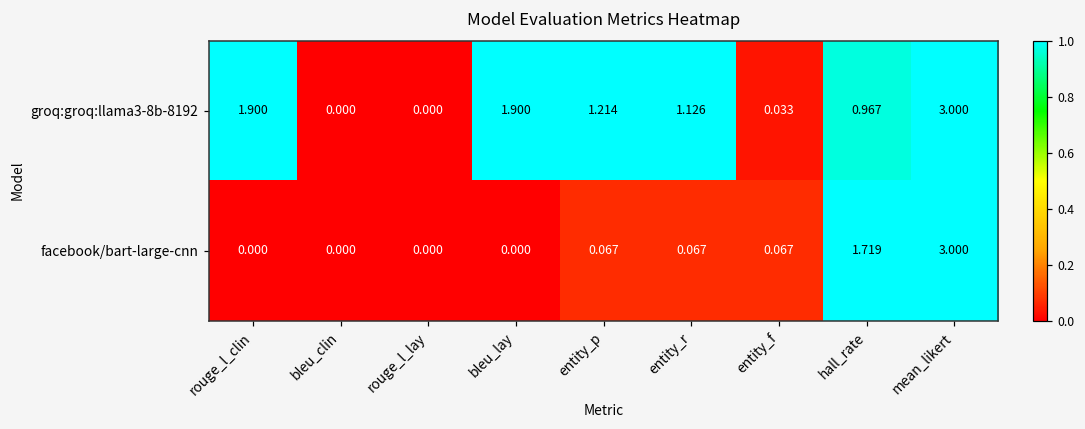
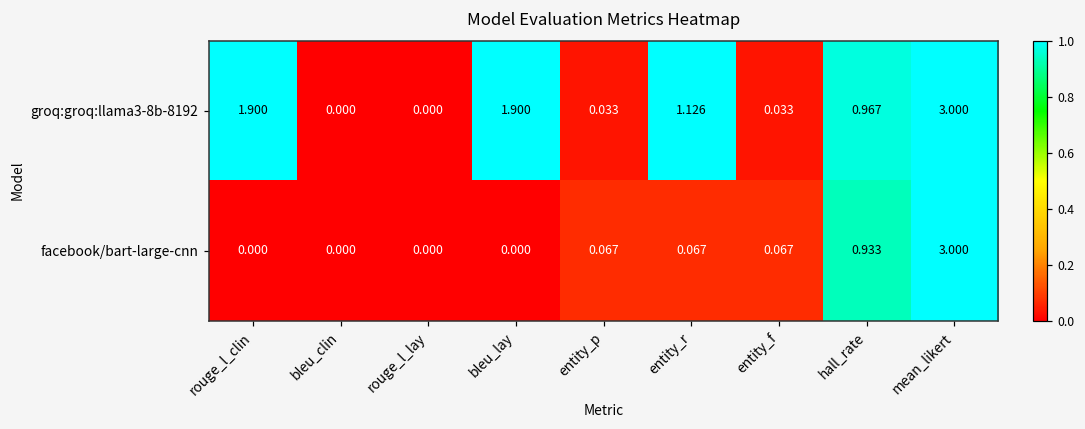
groq:groq:llama3-8b-8192, entity_p: 1.214 -> 0.033
facebook/bart-large-cnn, hall_rate: 1.719 -> 0.933
